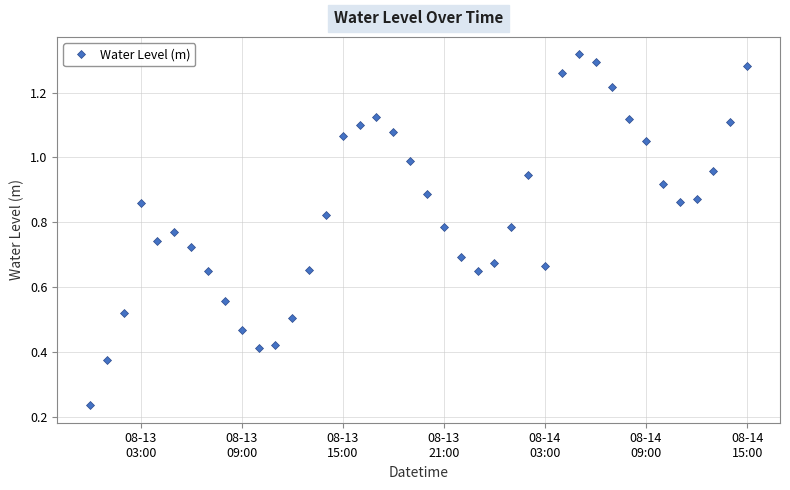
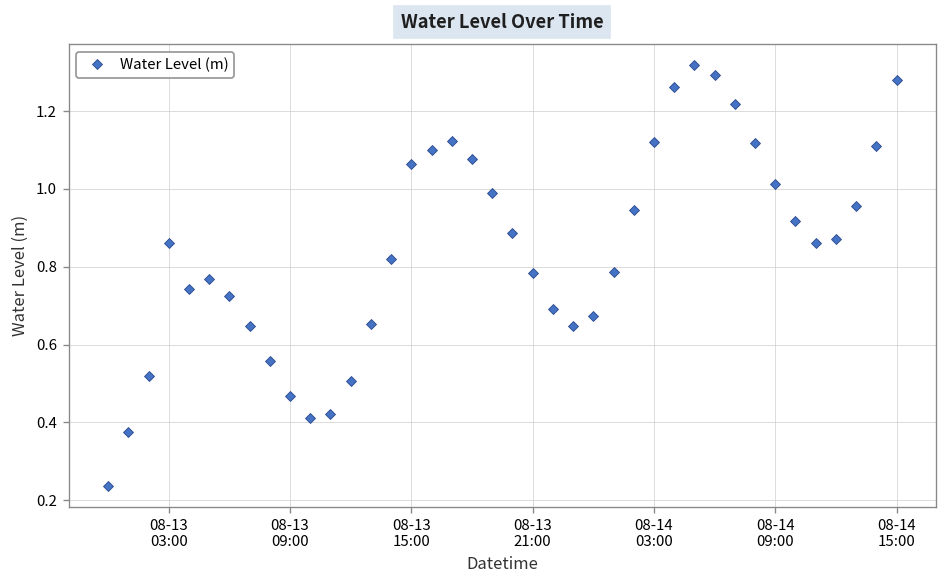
08-14 03:00: 0.67 -> 1.12
08-14 09:00: 1.05 -> 1.01
